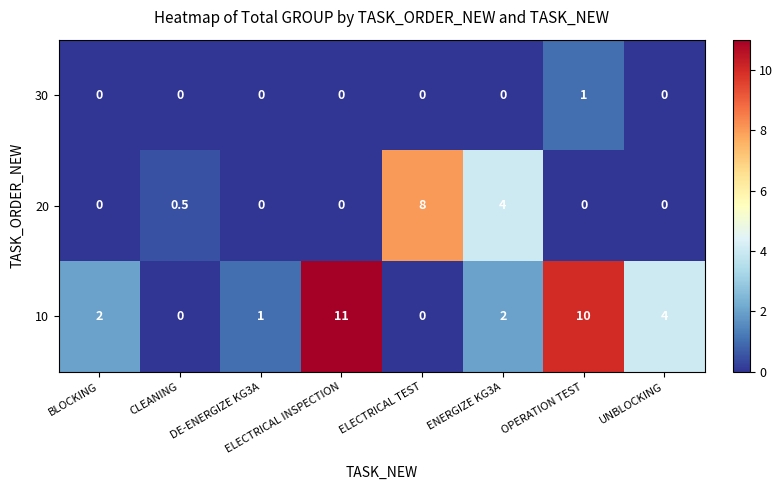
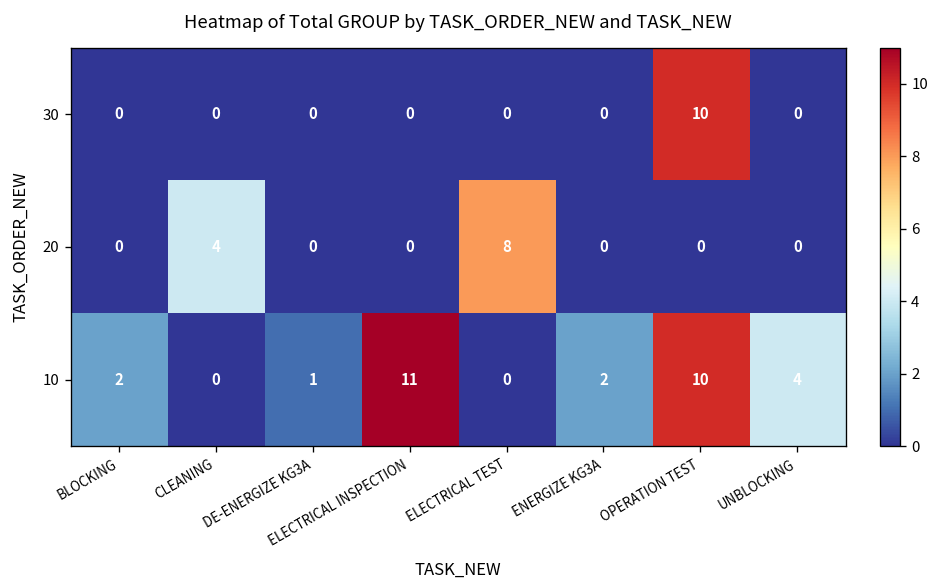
30, OPERATION TEST: 1 -> 10
20, CLEANING: 0.5 -> 4
20, ENERGIZE KG3A: 4 -> 0
